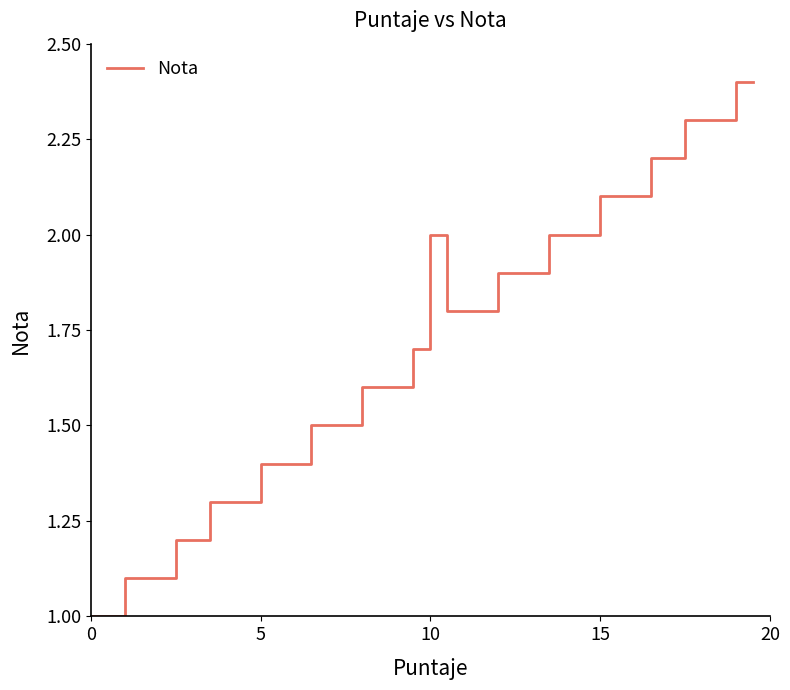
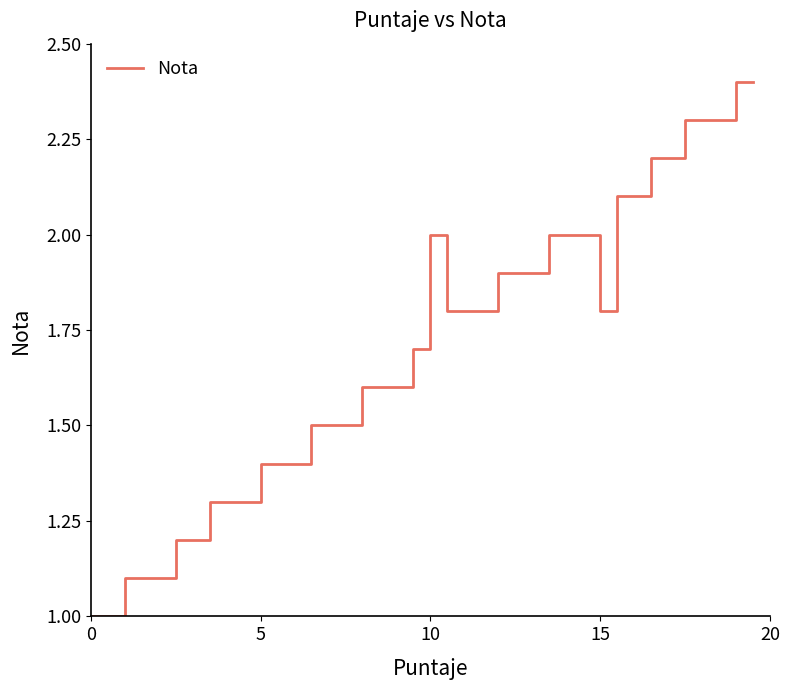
15: 2.1 -> 1.8
